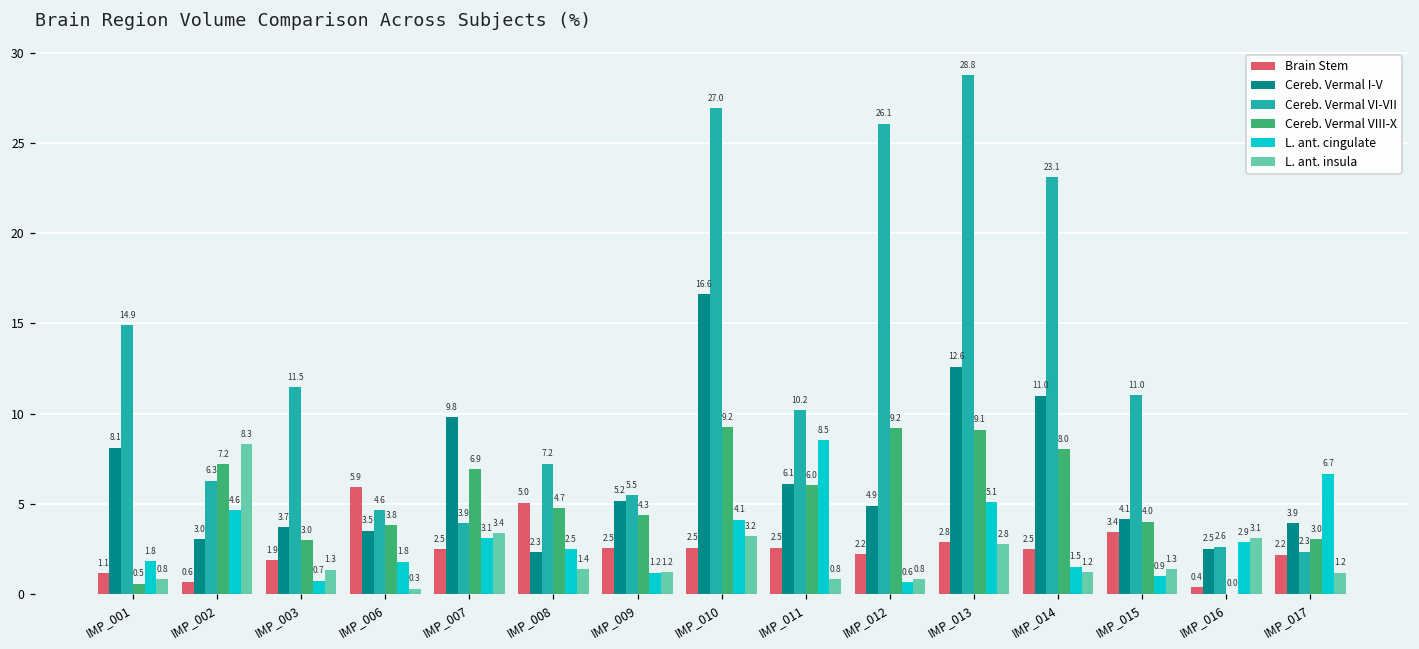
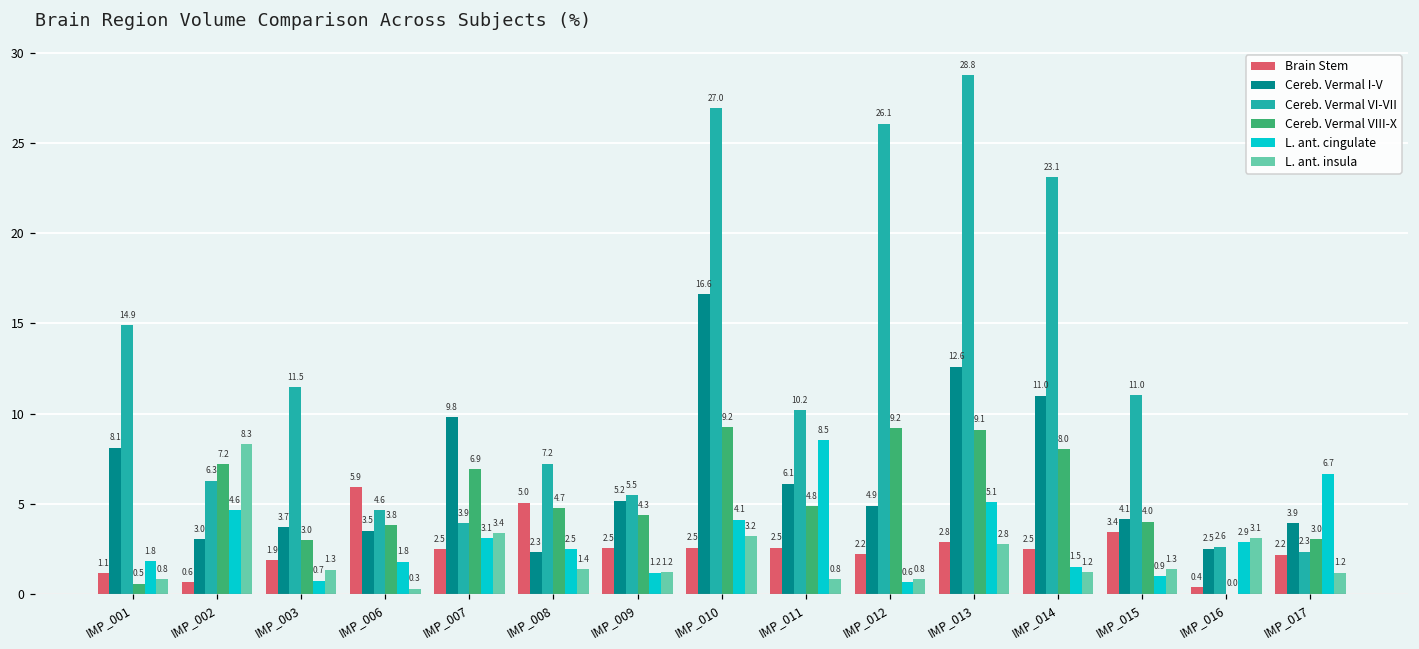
Cereb. Vermal VIII-X, IMP_011: 6.0 -> 4.8
